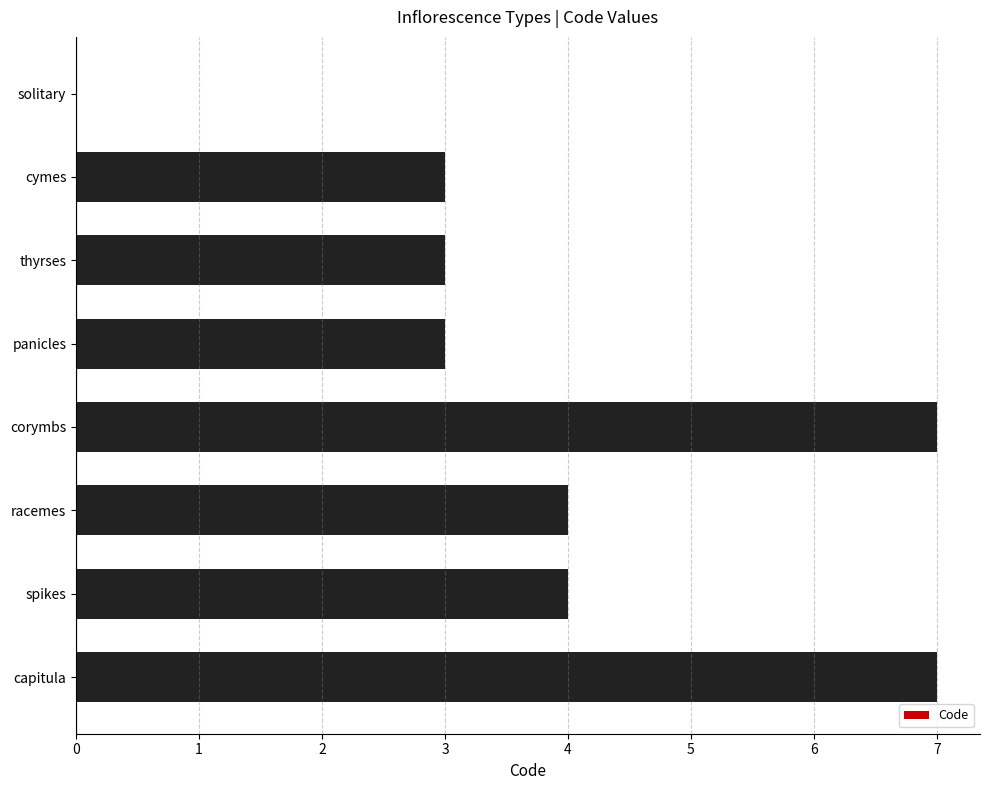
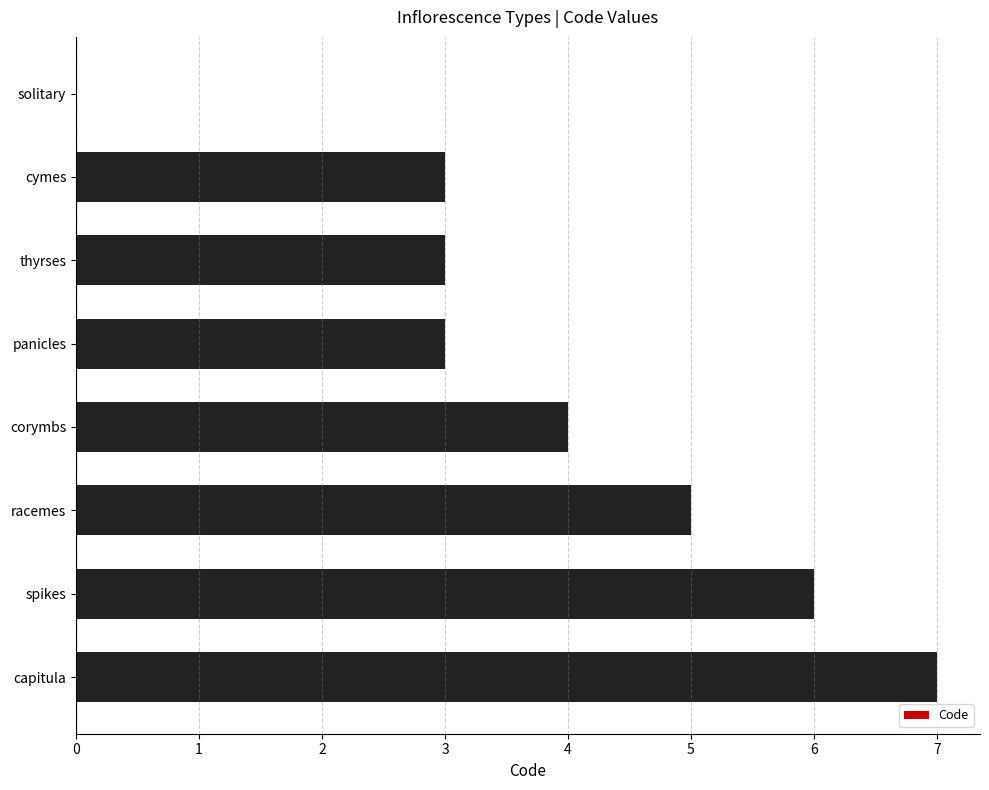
corymbs: 7 -> 4
racemes: 4 -> 5
spikes: 4 -> 6
